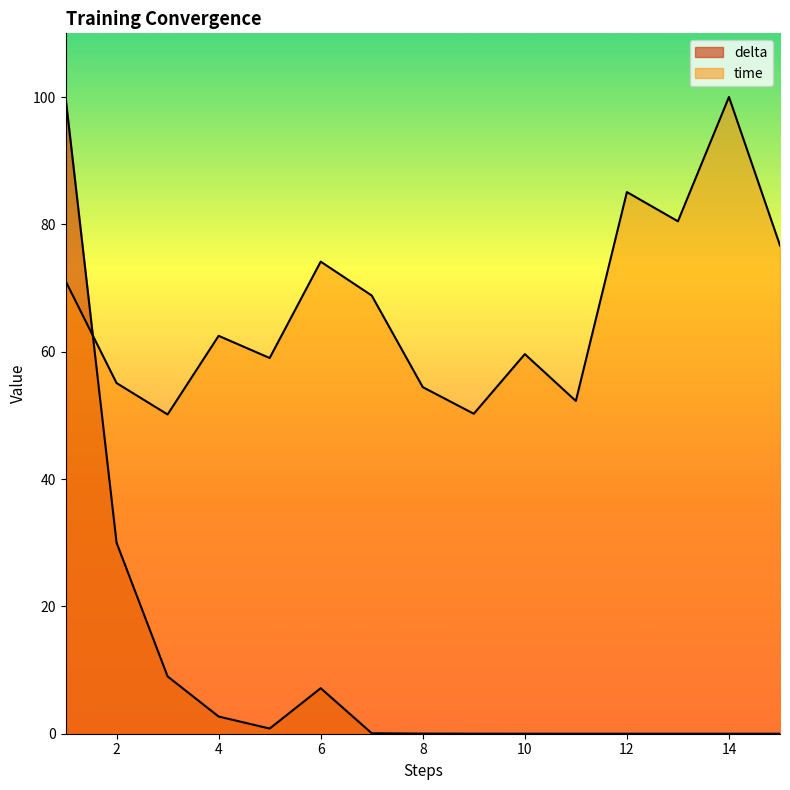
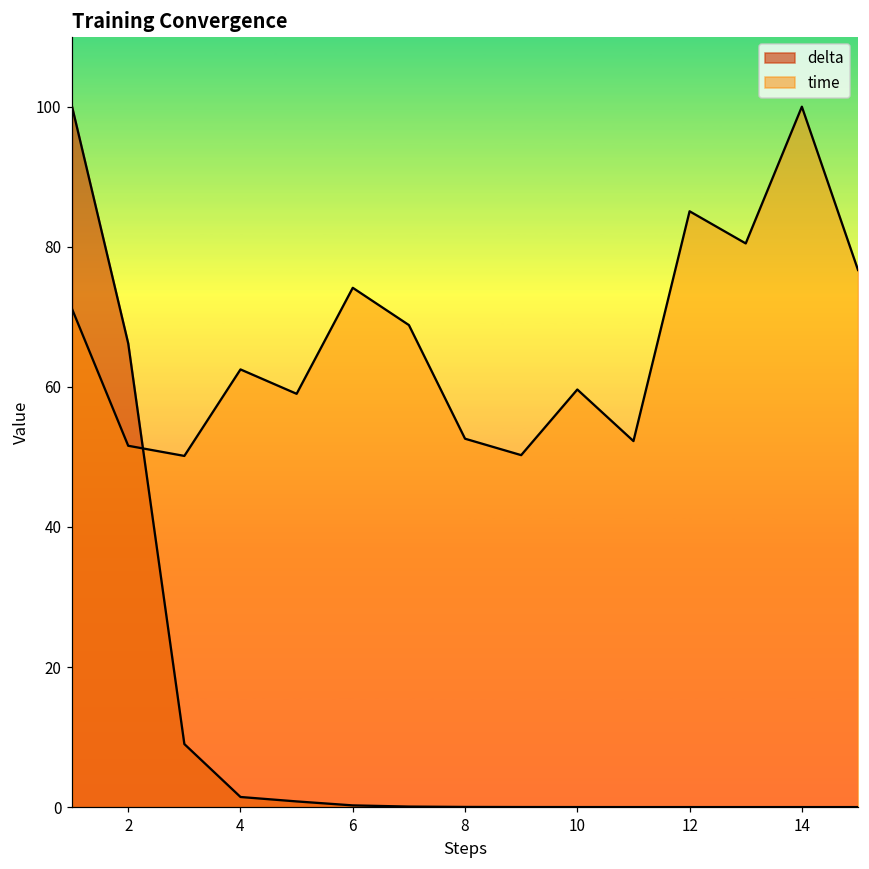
delta, 2: 30 -> 66
time, 2: 55 -> 52
delta, 4: 3 -> 1
delta, 6: 7 -> 0
time, 8: 54 -> 53
